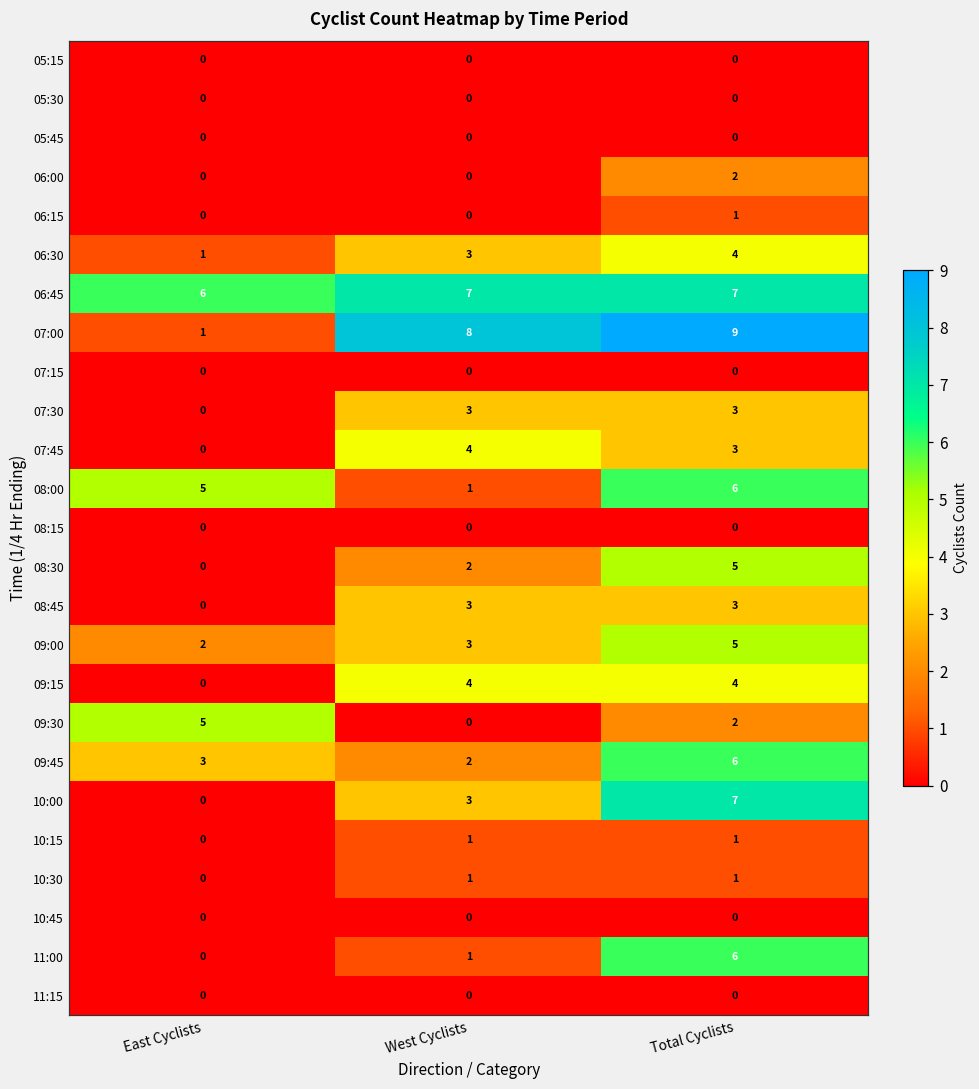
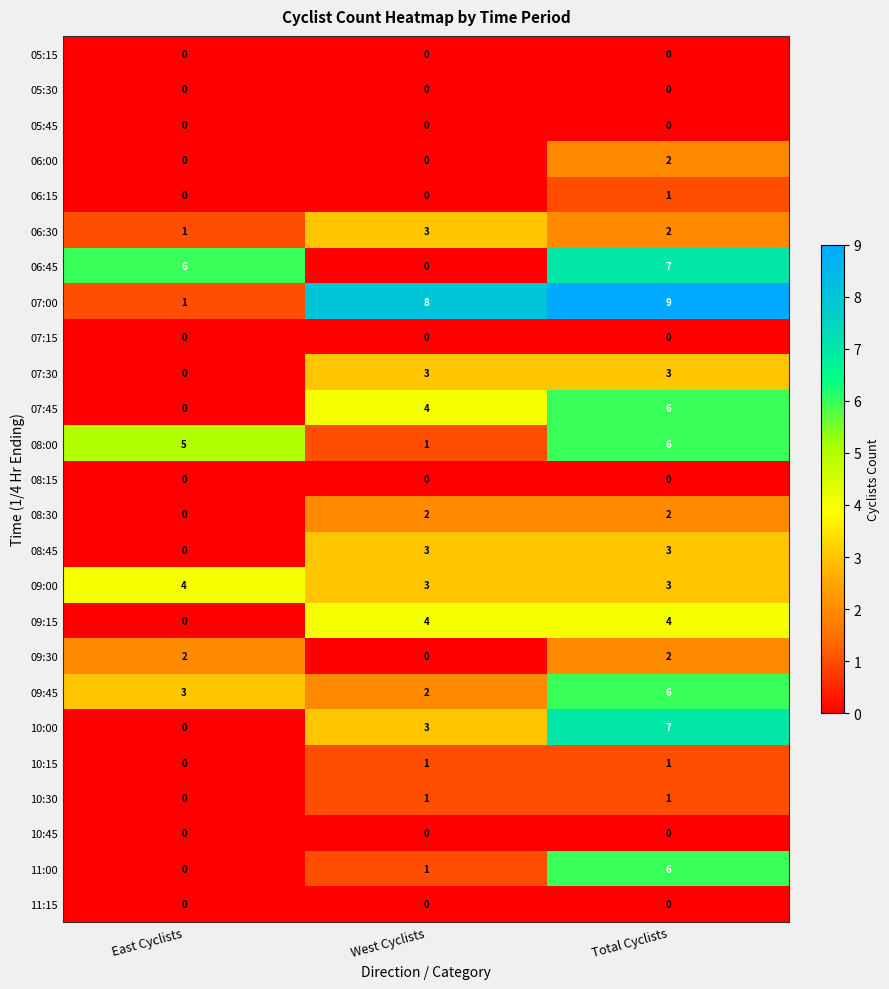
06:30, Total Cyclists: 4 -> 2
06:45, West Cyclists: 7 -> 0
07:45, Total Cyclists: 3 -> 6
08:30, Total Cyclists: 5 -> 2
09:00, East Cyclists: 2 -> 4
09:00, Total Cyclists: 5 -> 3
09:30, East Cyclists: 5 -> 2
